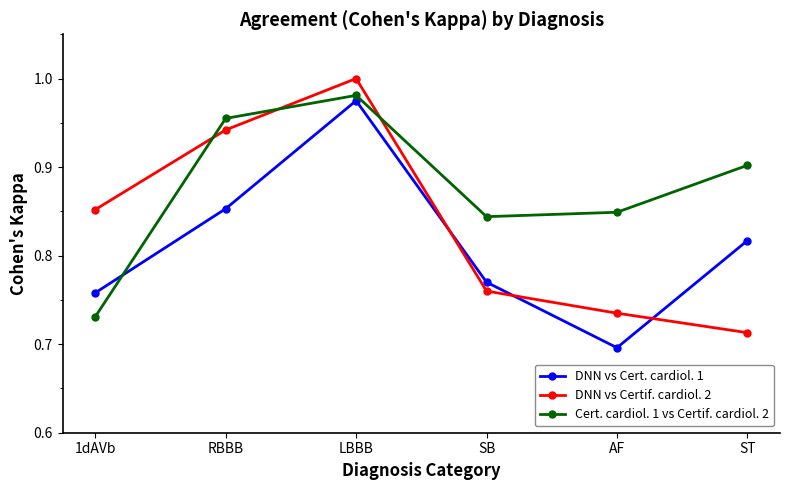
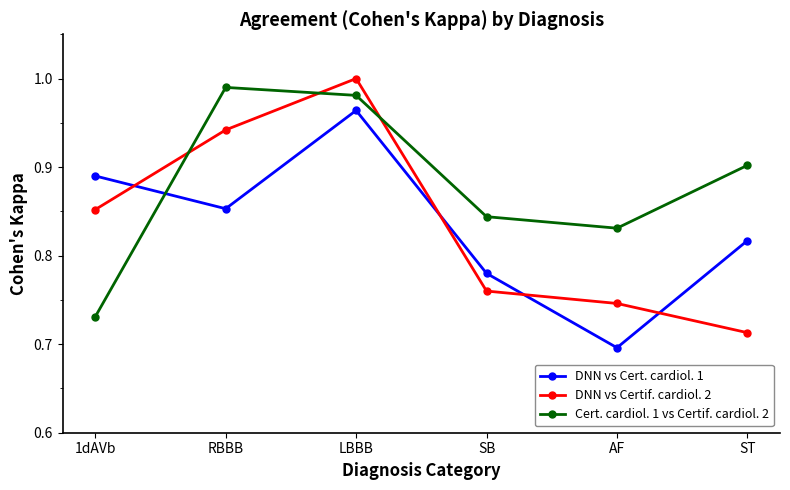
DNN vs Cert. cardiol. 1, 1dAVb: 0.76 -> 0.89
Cert. cardiol. 1 vs Certif. cardiol. 2, RBBB: 0.96 -> 0.99
DNN vs Cert. cardiol. 1, LBBB: 0.98 -> 0.96
DNN vs Cert. cardiol. 1, SB: 0.77 -> 0.78
DNN vs Certif. cardiol. 2, AF: 0.74 -> 0.75
Cert. cardiol. 1 vs Certif. cardiol. 2, AF: 0.85 -> 0.83
